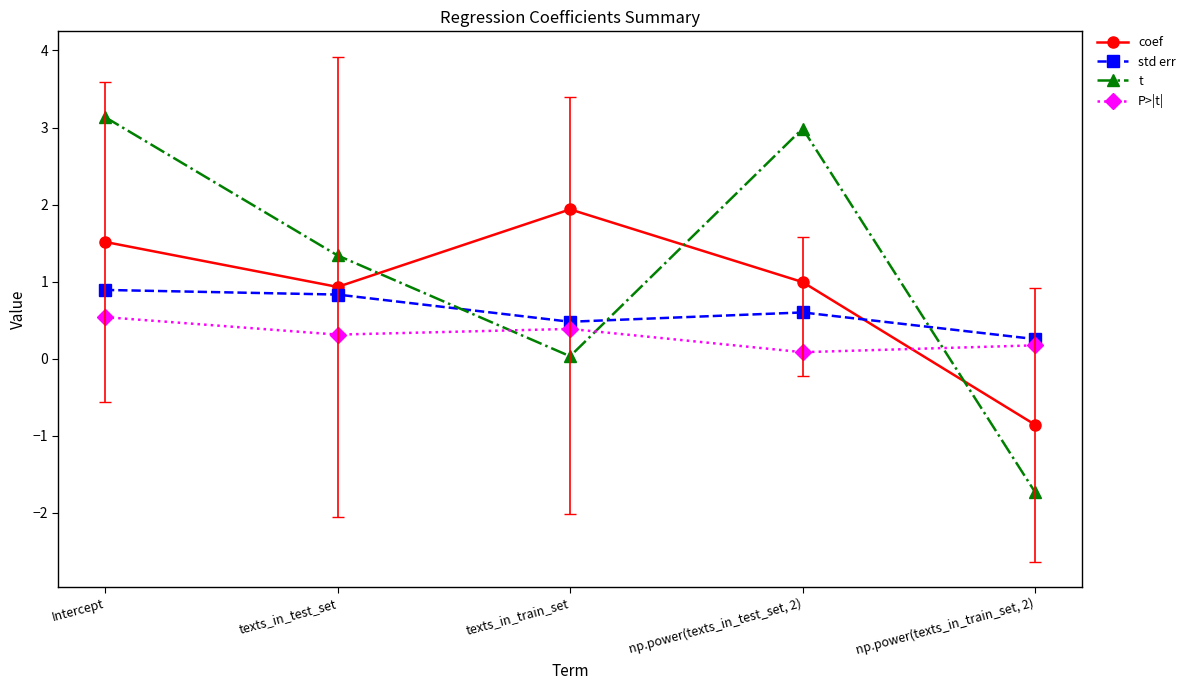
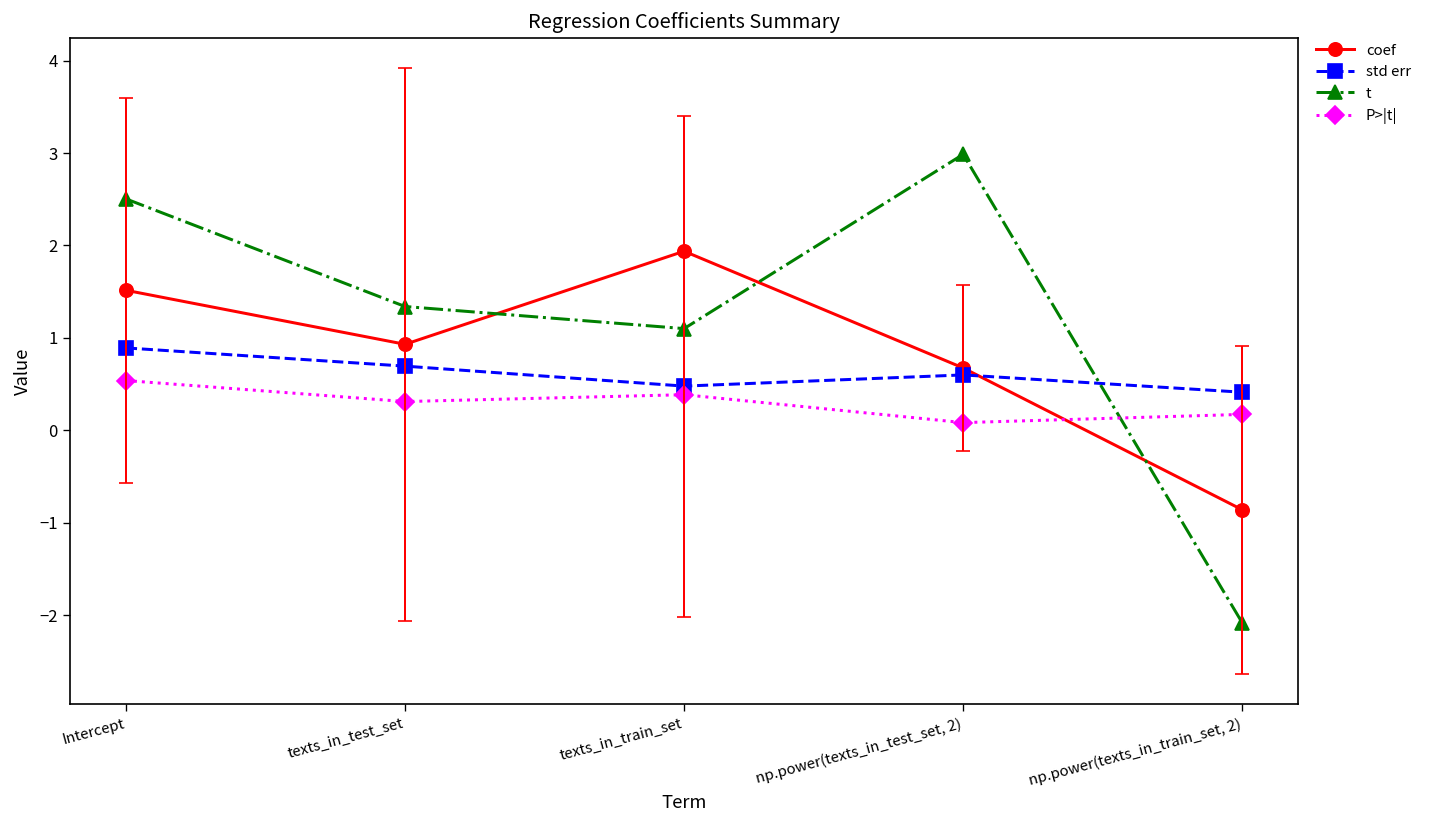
t, Intercept: 3.1 -> 2.5
std err, texts_in_test_set: 0.8 -> 0.7
t, texts_in_train_set: 0.0 -> 1.1
coef, np.power(texts_in_test_set, 2): 1.0 -> 0.7
std err, np.power(texts_in_train_set, 2): 0.3 -> 0.4
t, np.power(texts_in_train_set, 2): -1.7 -> -2.1
